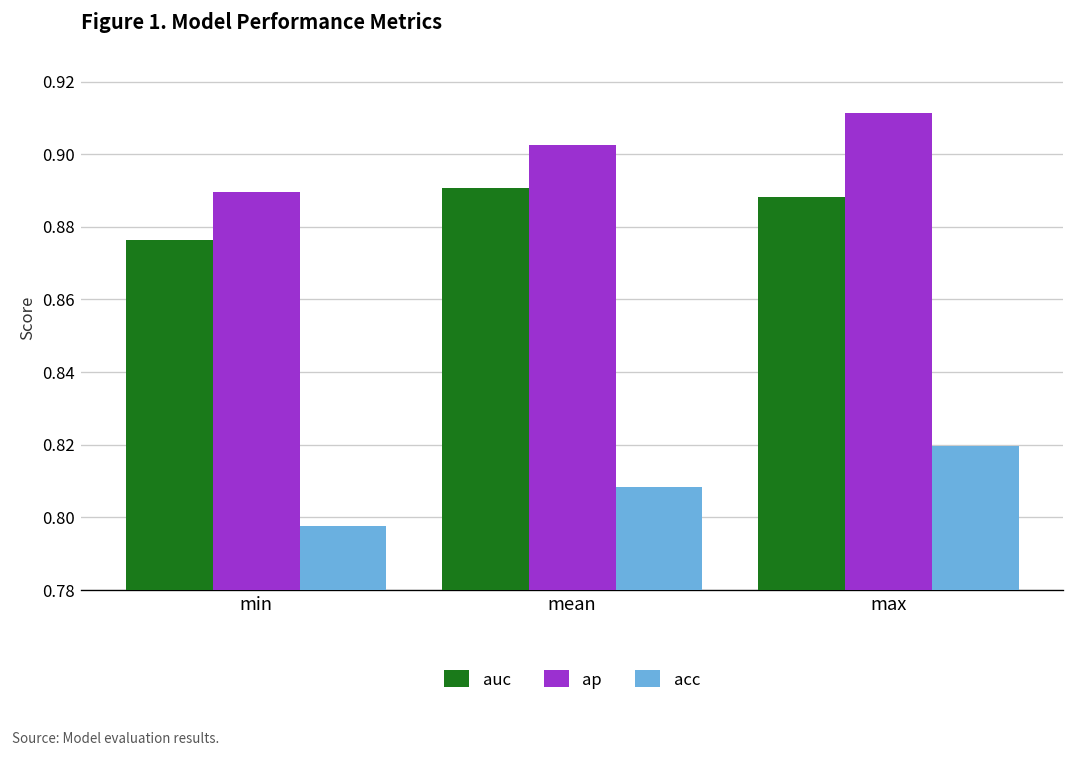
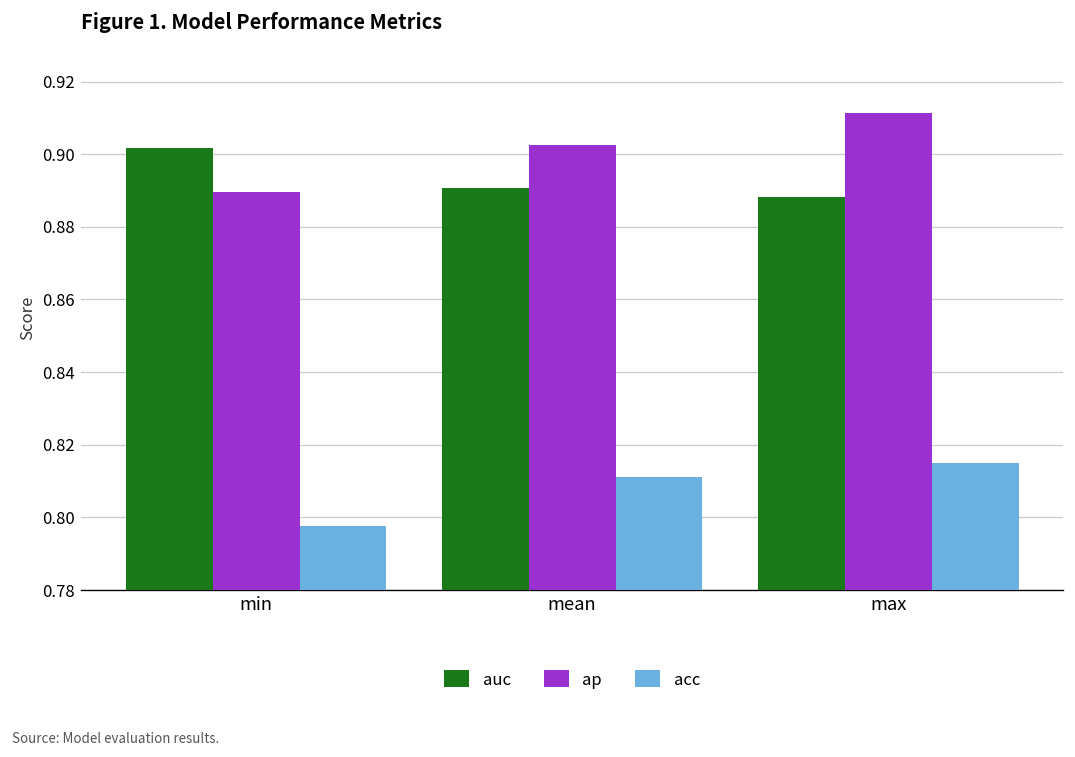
auc, min: 0.876 -> 0.902
acc, mean: 0.808 -> 0.811
acc, max: 0.820 -> 0.815
